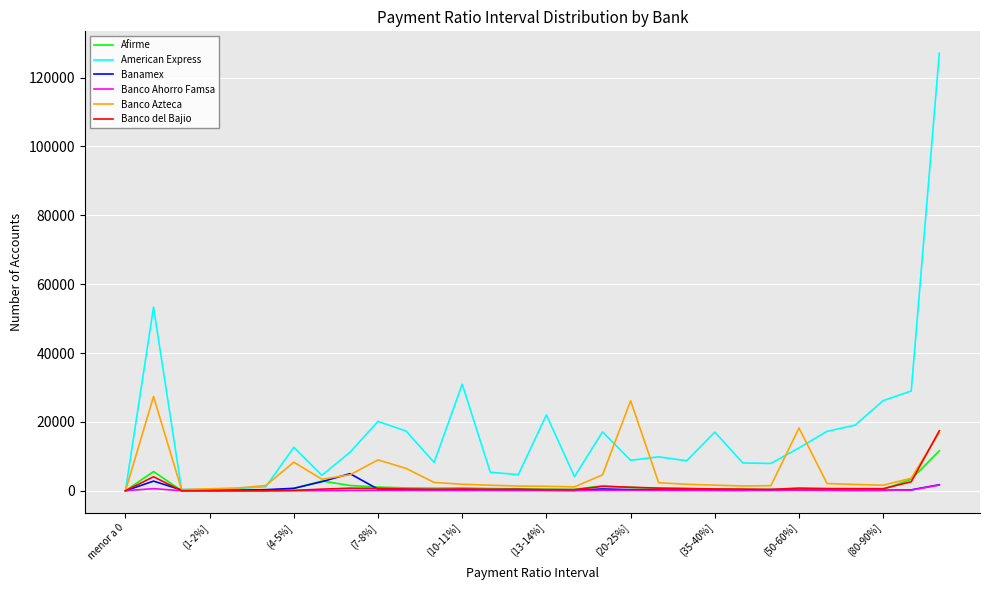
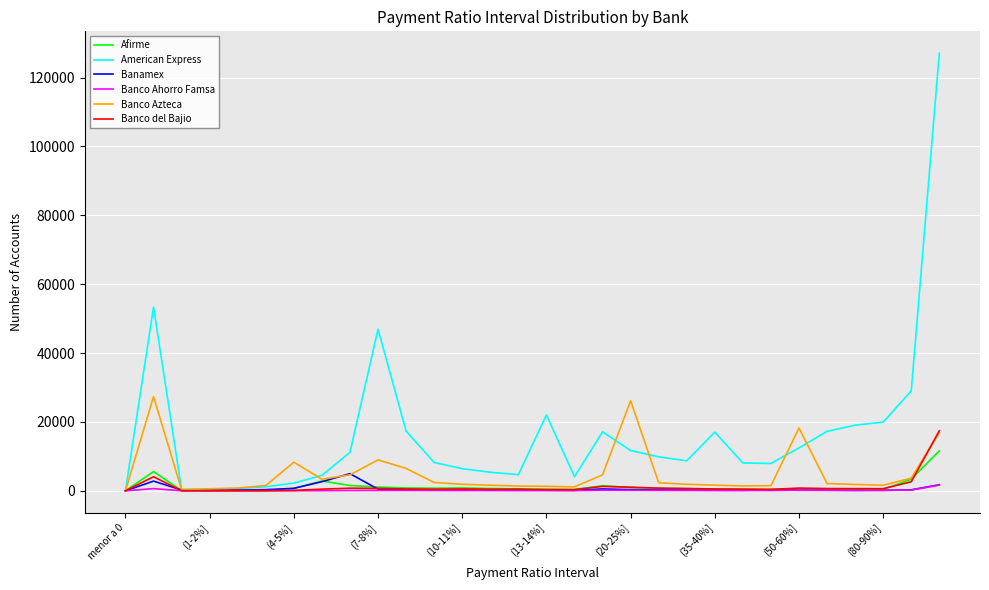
American Express, (4-5%]: 13000 -> 2000
American Express, (7-8%]: 20000 -> 47000
American Express, (10-11%]: 31000 -> 6000
American Express, (20-25%]: 9000 -> 12000
American Express, (80-90%]: 26000 -> 20000
